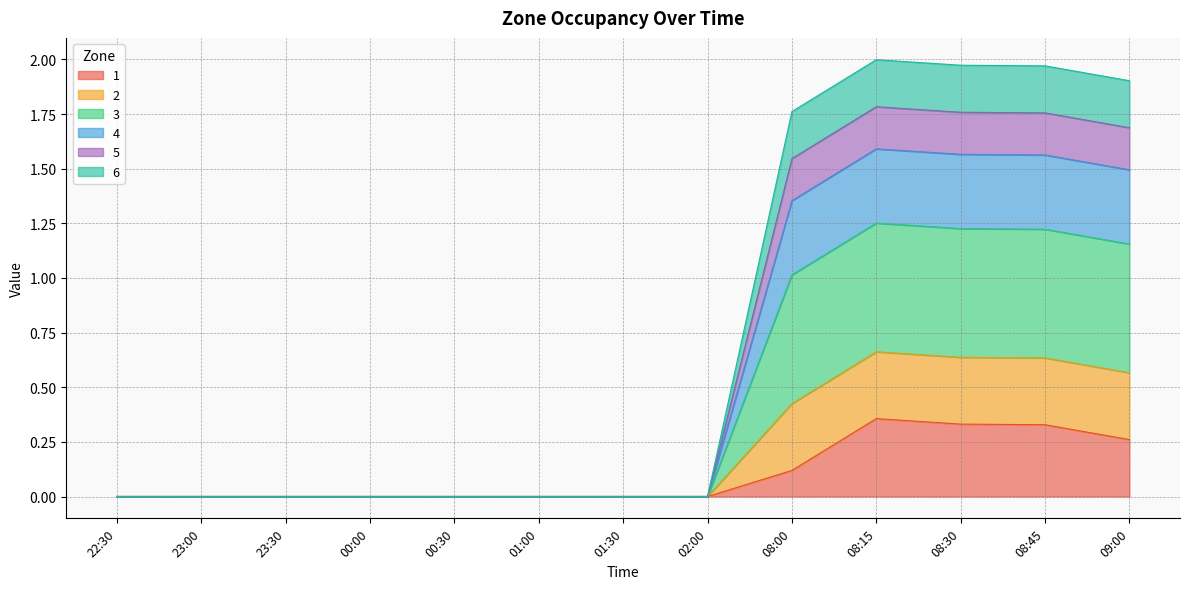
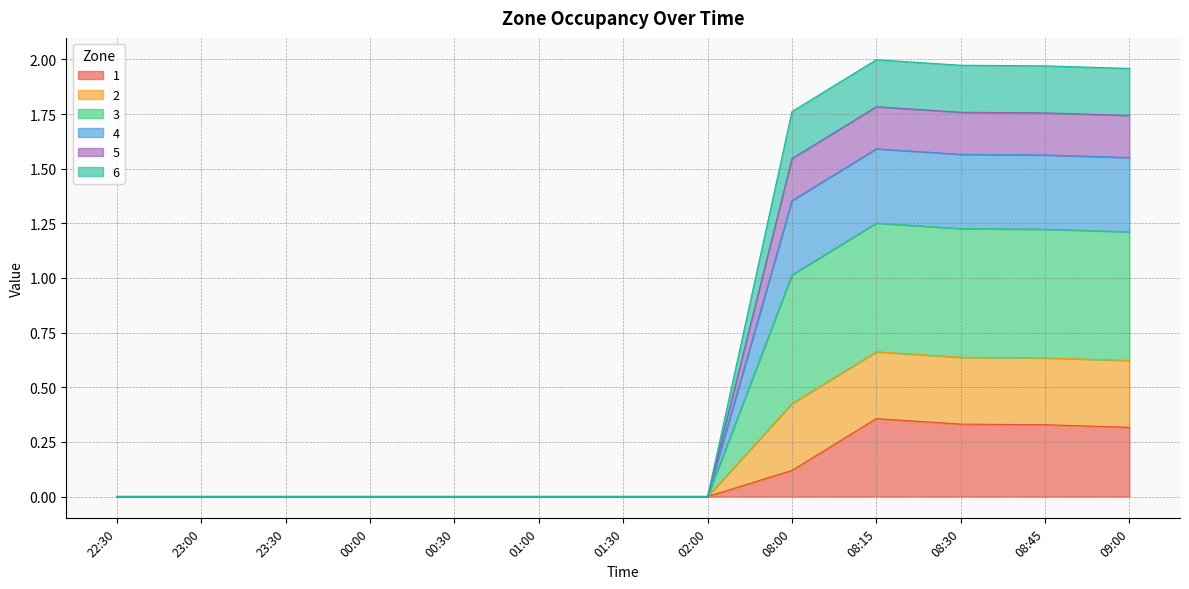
1, 09:00: 0.26 -> 0.32
